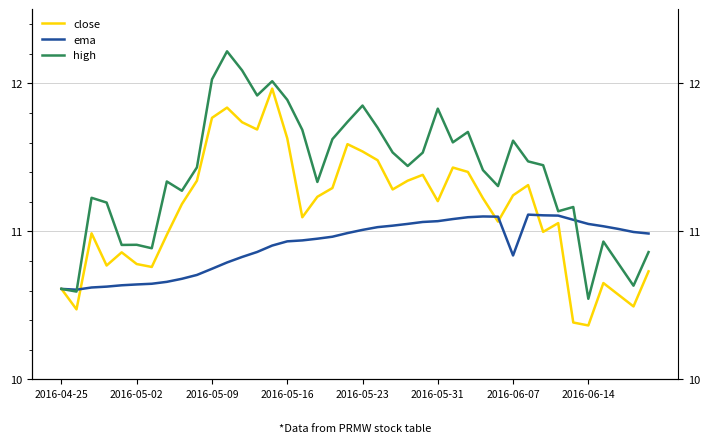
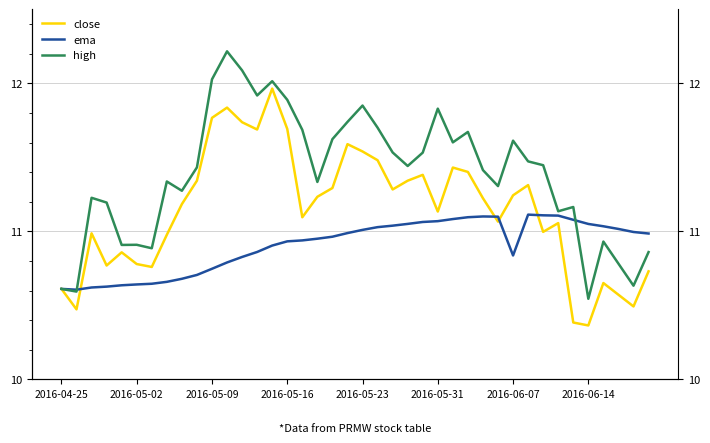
close, 2016-05-16: 11.63 -> 11.69
close, 2016-05-31: 11.20 -> 11.13
